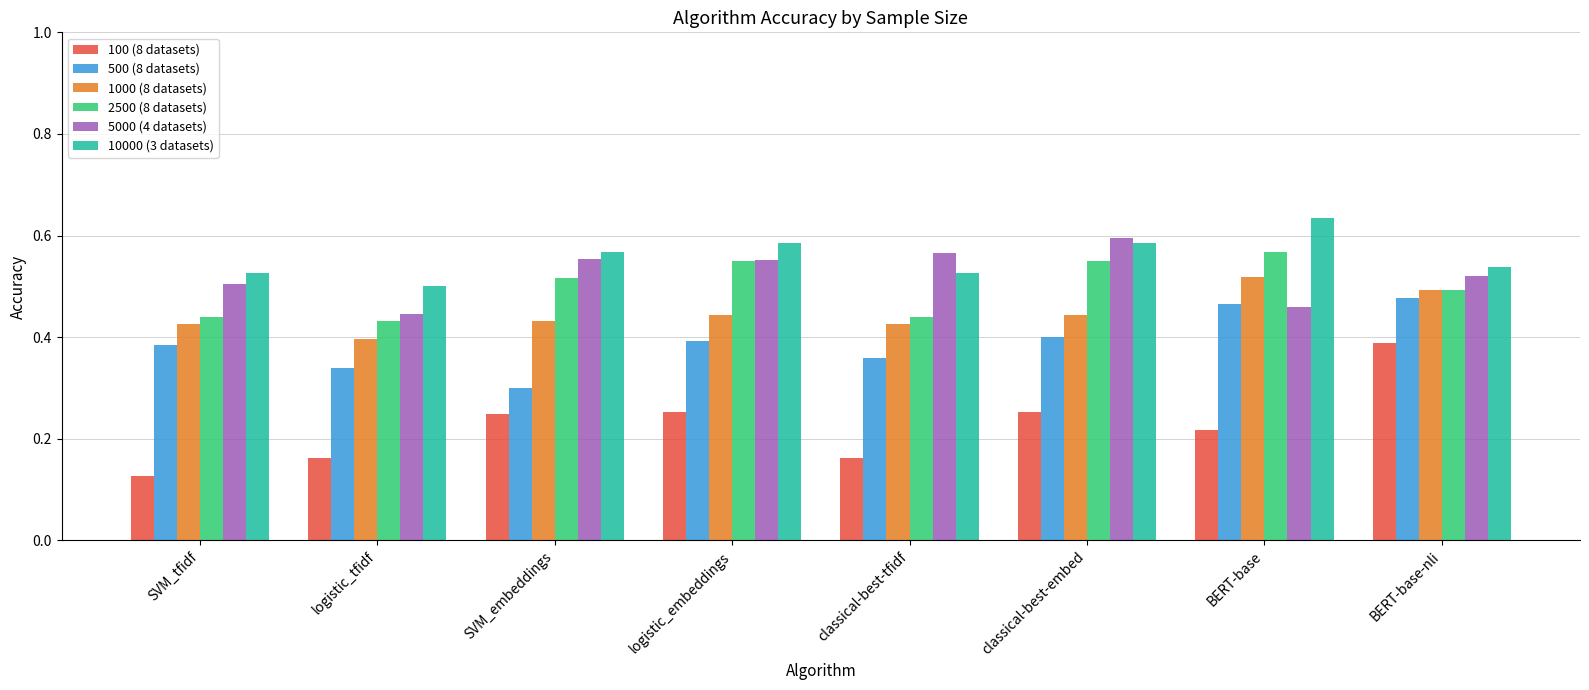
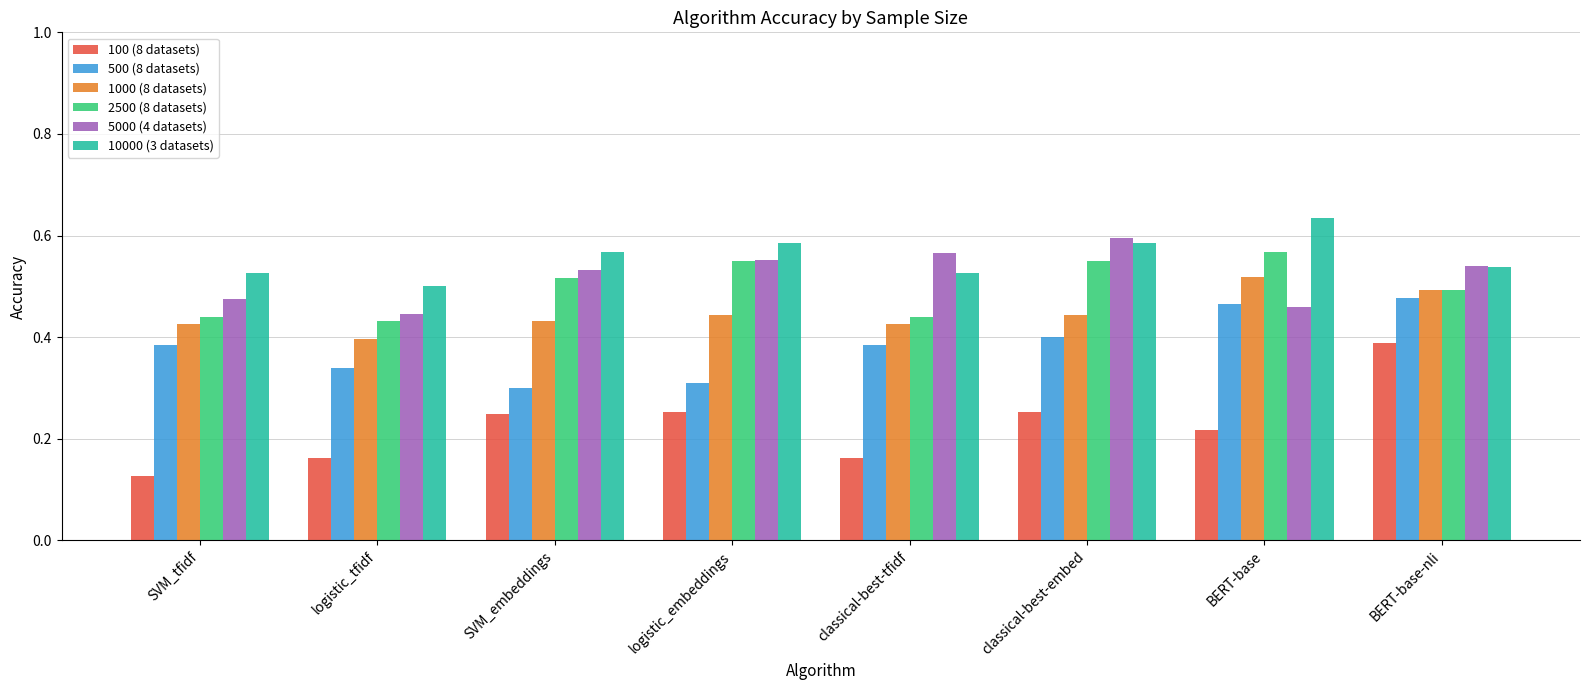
5000 (4 datasets), SVM_tfidf: 0.50 -> 0.48
5000 (4 datasets), SVM_embeddings: 0.55 -> 0.53
500 (8 datasets), logistic_embeddings: 0.39 -> 0.31
500 (8 datasets), classical-best-tfidf: 0.36 -> 0.39
5000 (4 datasets), BERT-base-nli: 0.52 -> 0.54
